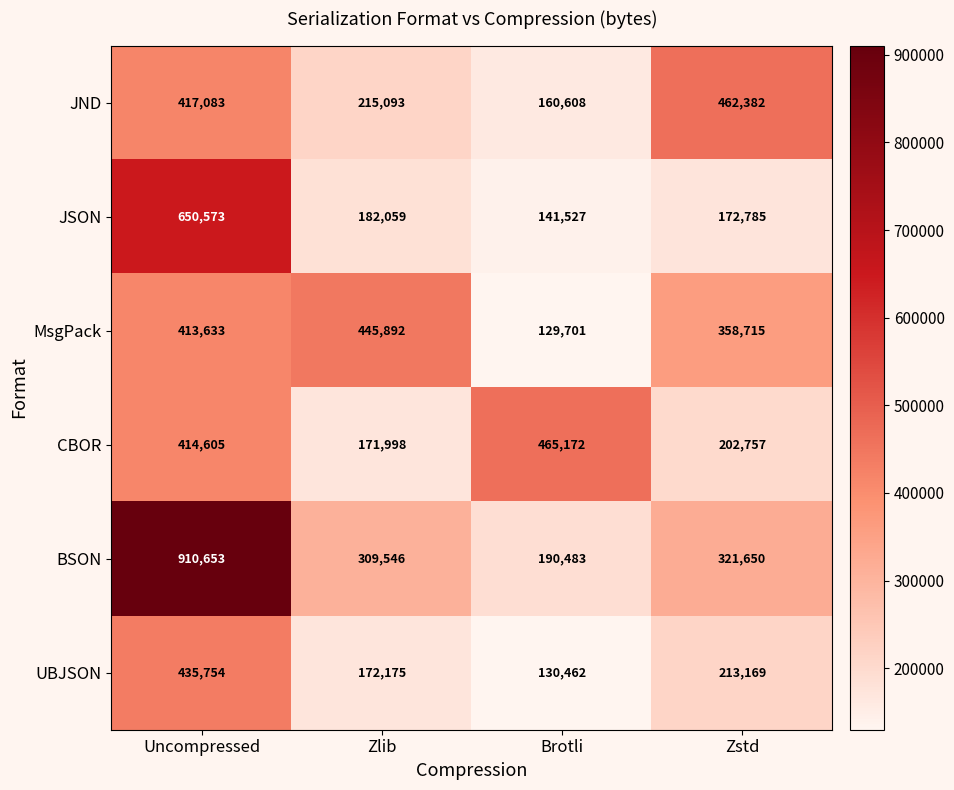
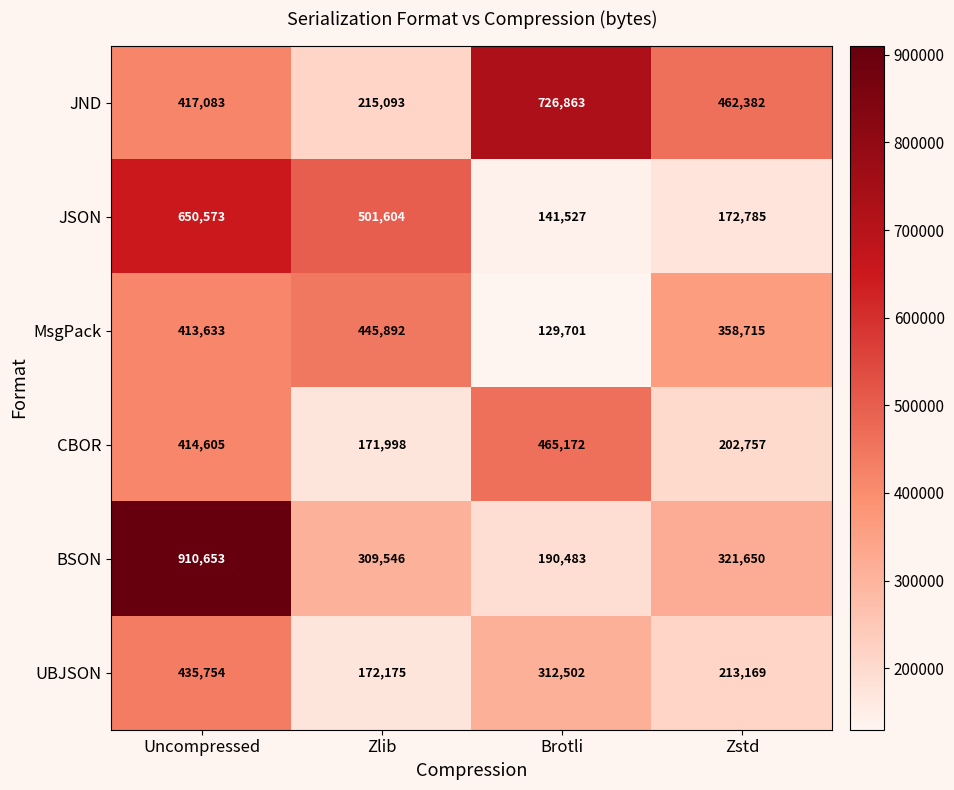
JND, Brotli: 160,608 -> 726,863
JSON, Zlib: 182,059 -> 501,604
UBJSON, Brotli: 130,462 -> 312,502
